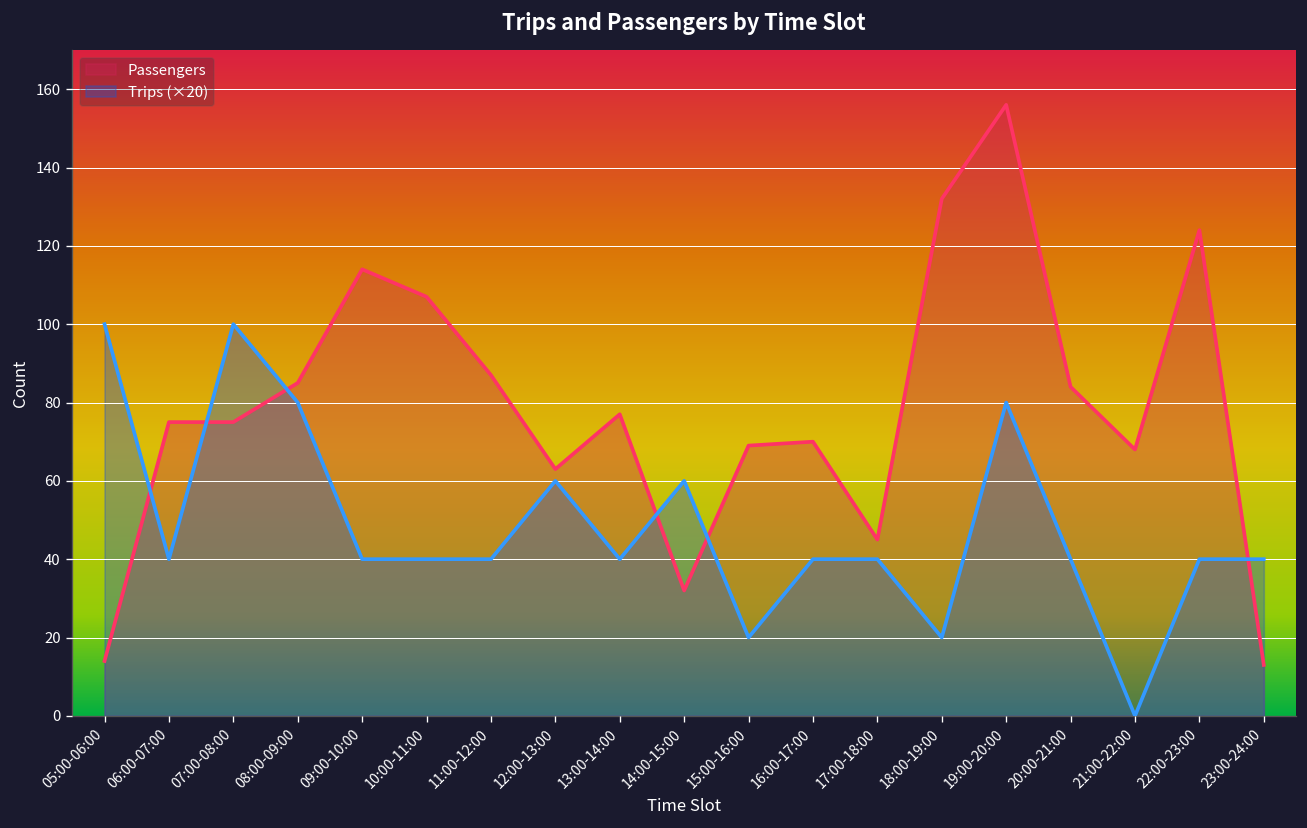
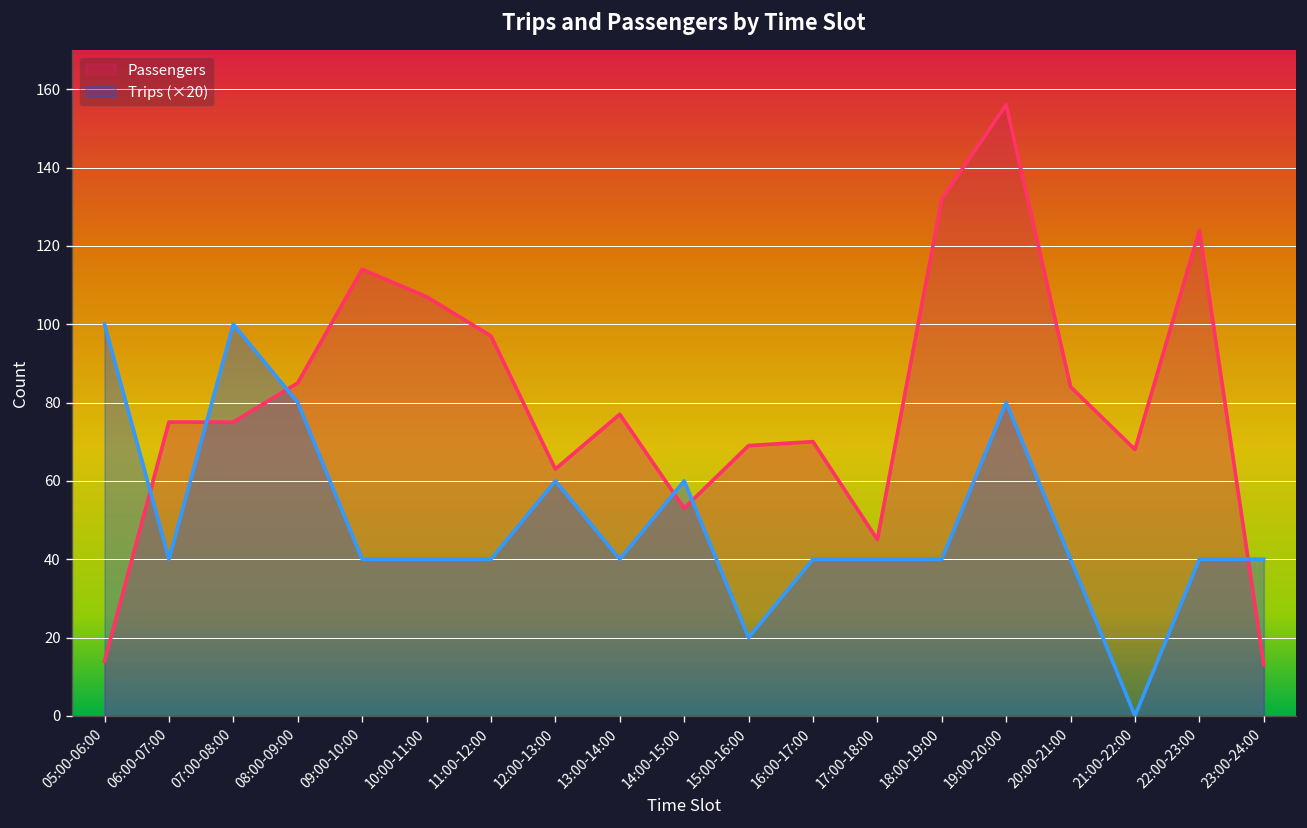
Passengers, 11:00-12:00: 87 -> 97
Passengers, 14:00-15:00: 32 -> 53
Trips (×20), 18:00-19:00: 20 -> 40
